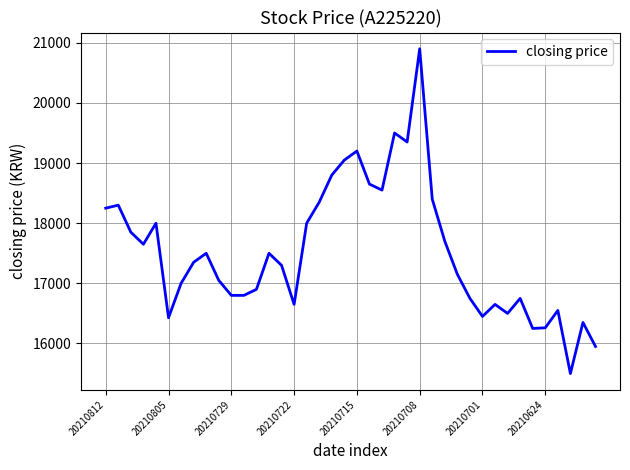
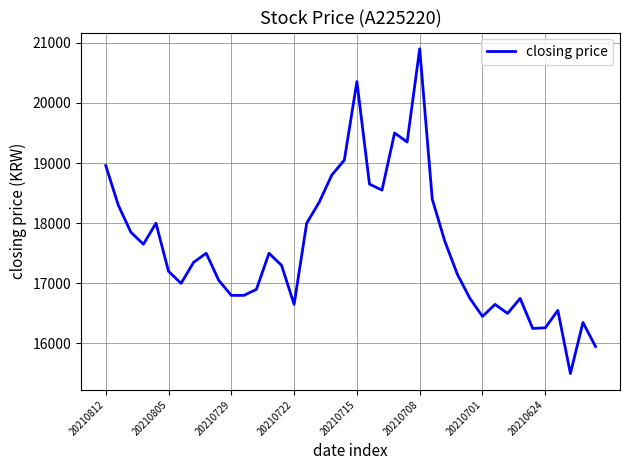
20210812: 18300 -> 19000
20210805: 16400 -> 17200
20210715: 19200 -> 20400
